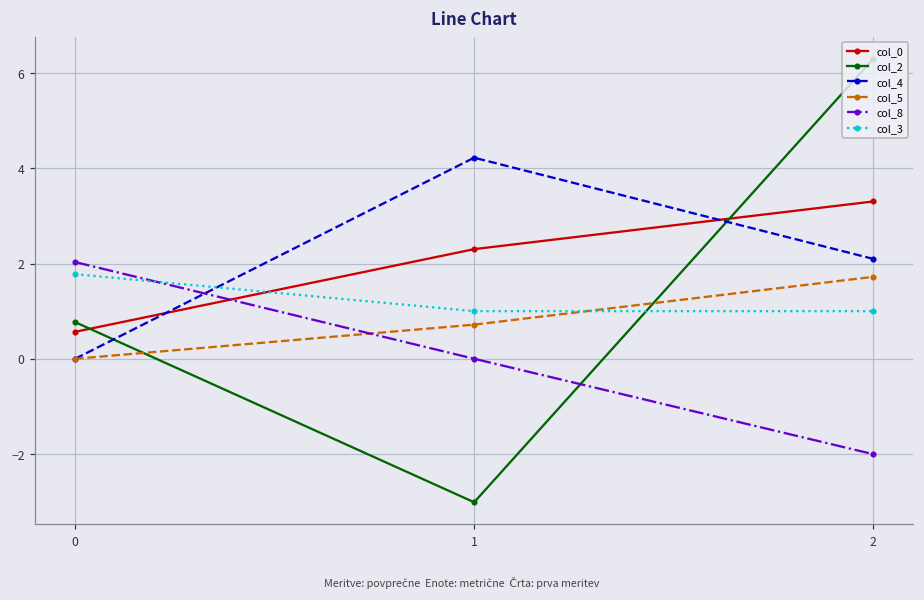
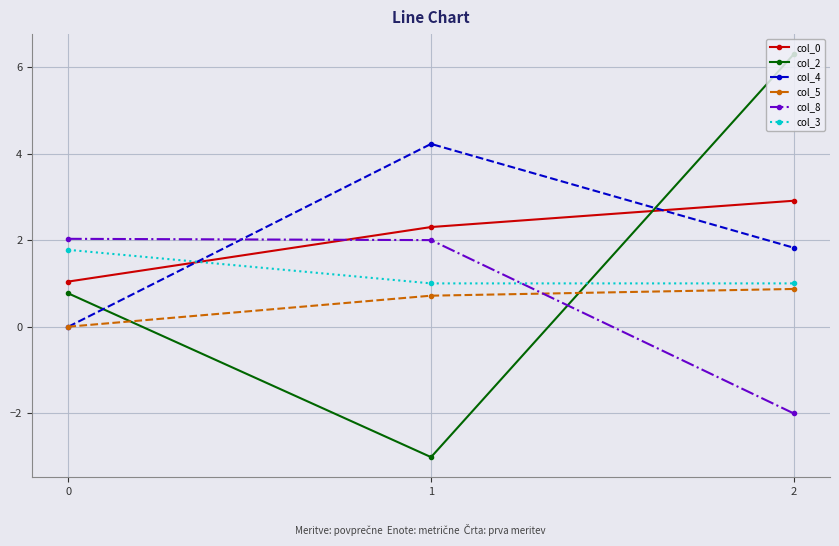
col_0, 0: 0.6 -> 1.0
col_8, 1: 0 -> 2
col_0, 2: 3.3 -> 2.9
col_4, 2: 2.1 -> 1.8
col_5, 2: 1.7 -> 0.9
